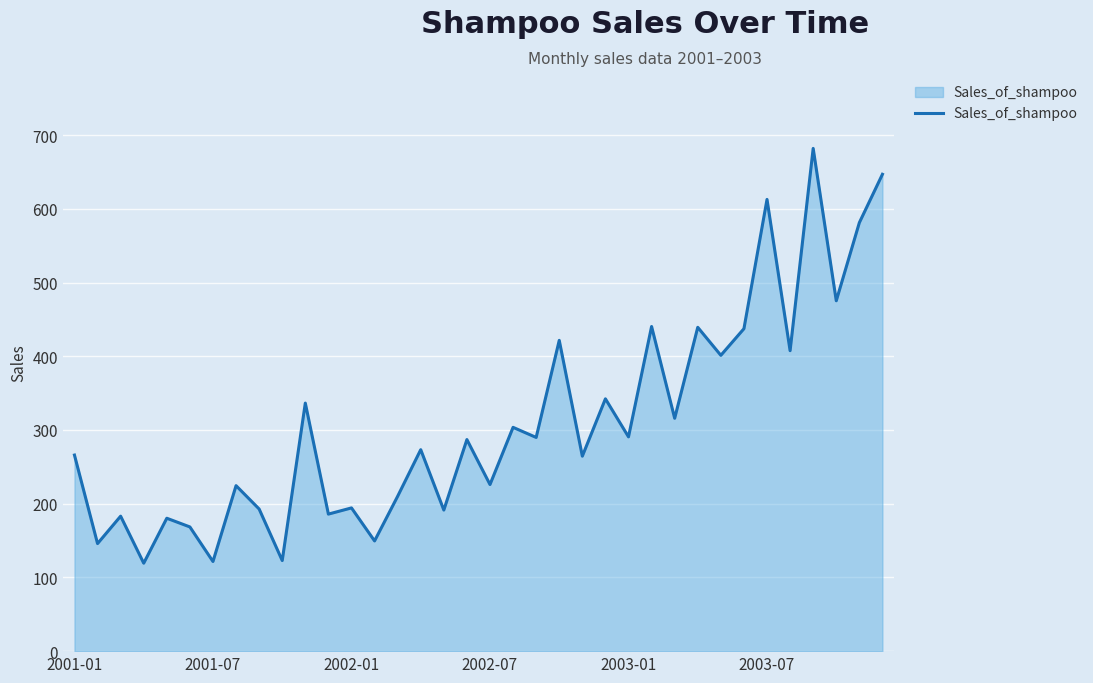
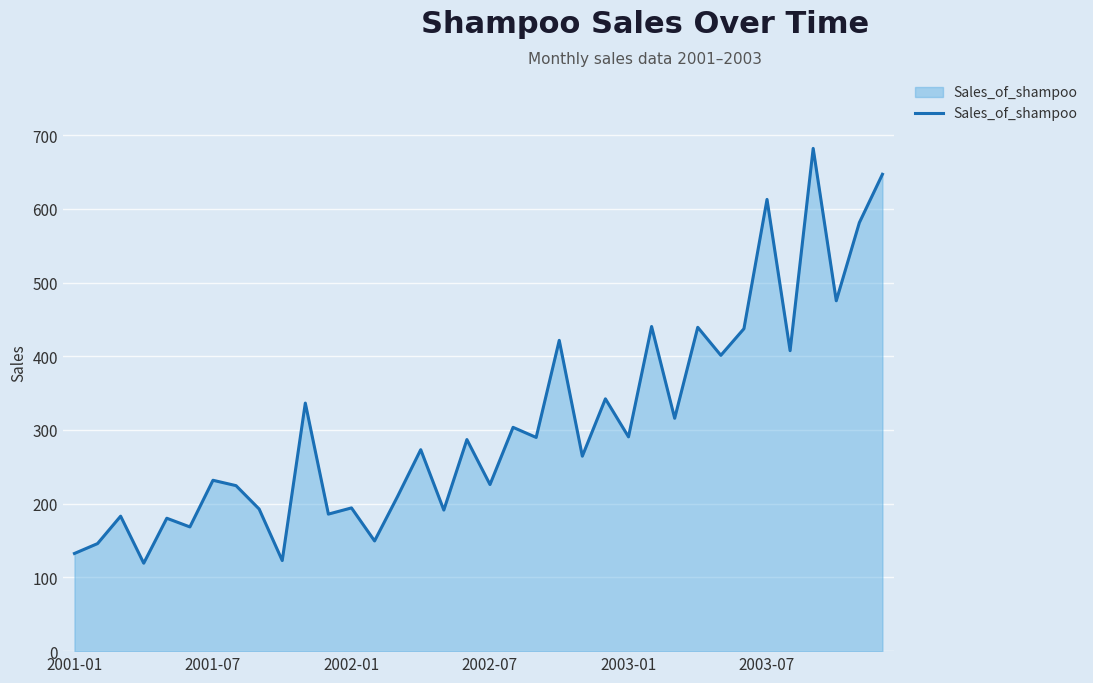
2001-01: 270 -> 130
2001-07: 120 -> 230
